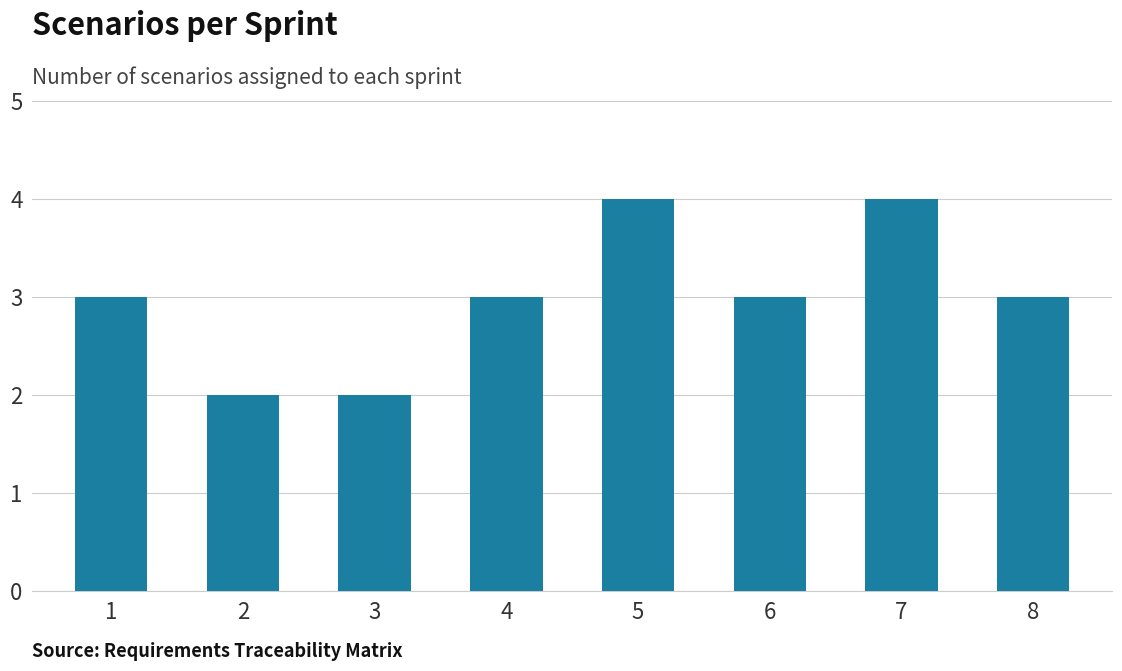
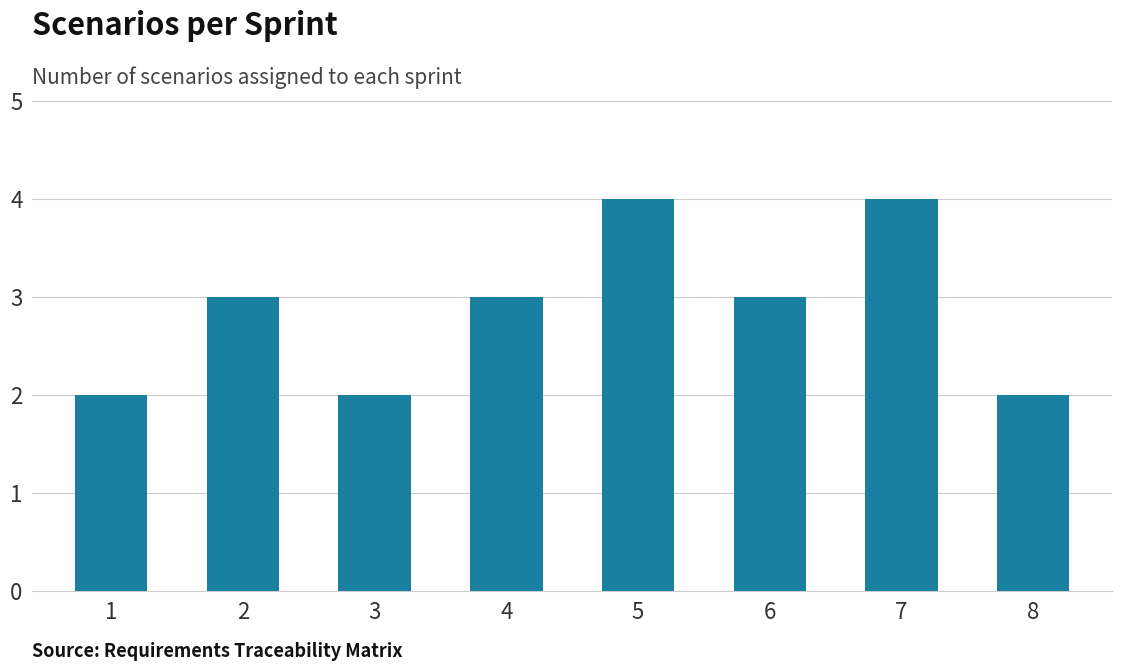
1: 3 -> 2
2: 2 -> 3
8: 3 -> 2
